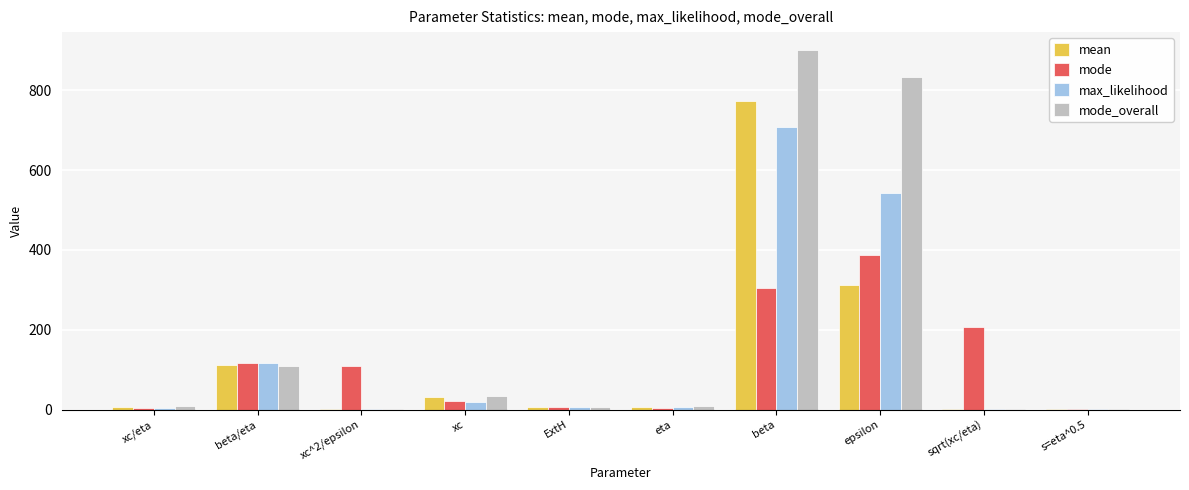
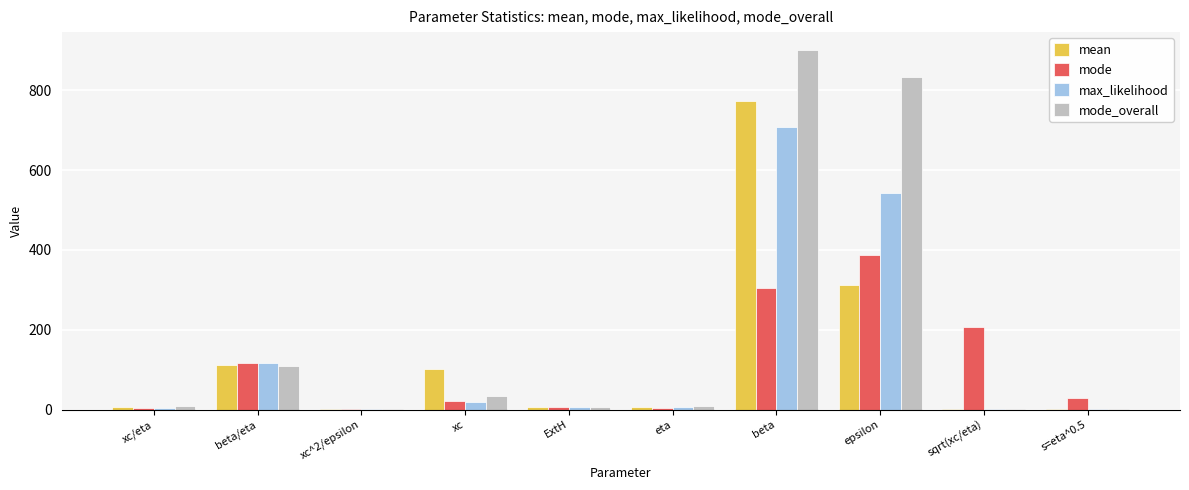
mode, xc^2/epsilon: 110 -> 0
mean, xc: 30 -> 100
mode, s=eta^0.5: 0 -> 30
